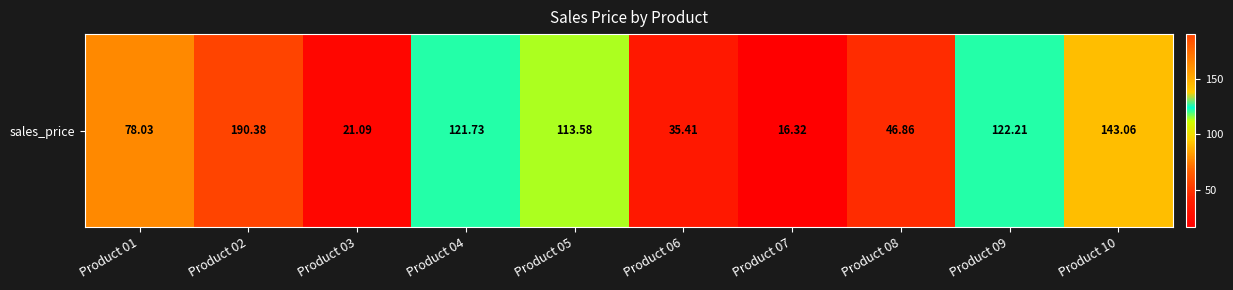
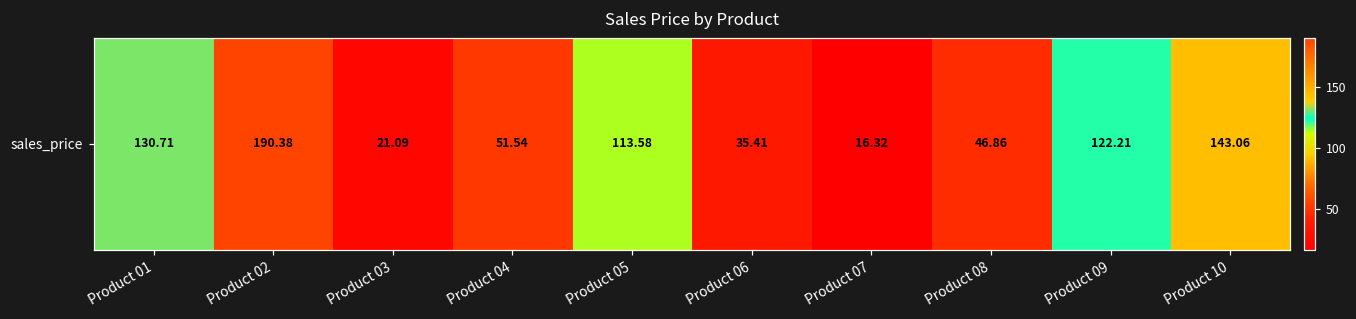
sales_price, Product 01: 78.03 -> 130.71
sales_price, Product 04: 121.73 -> 51.54
